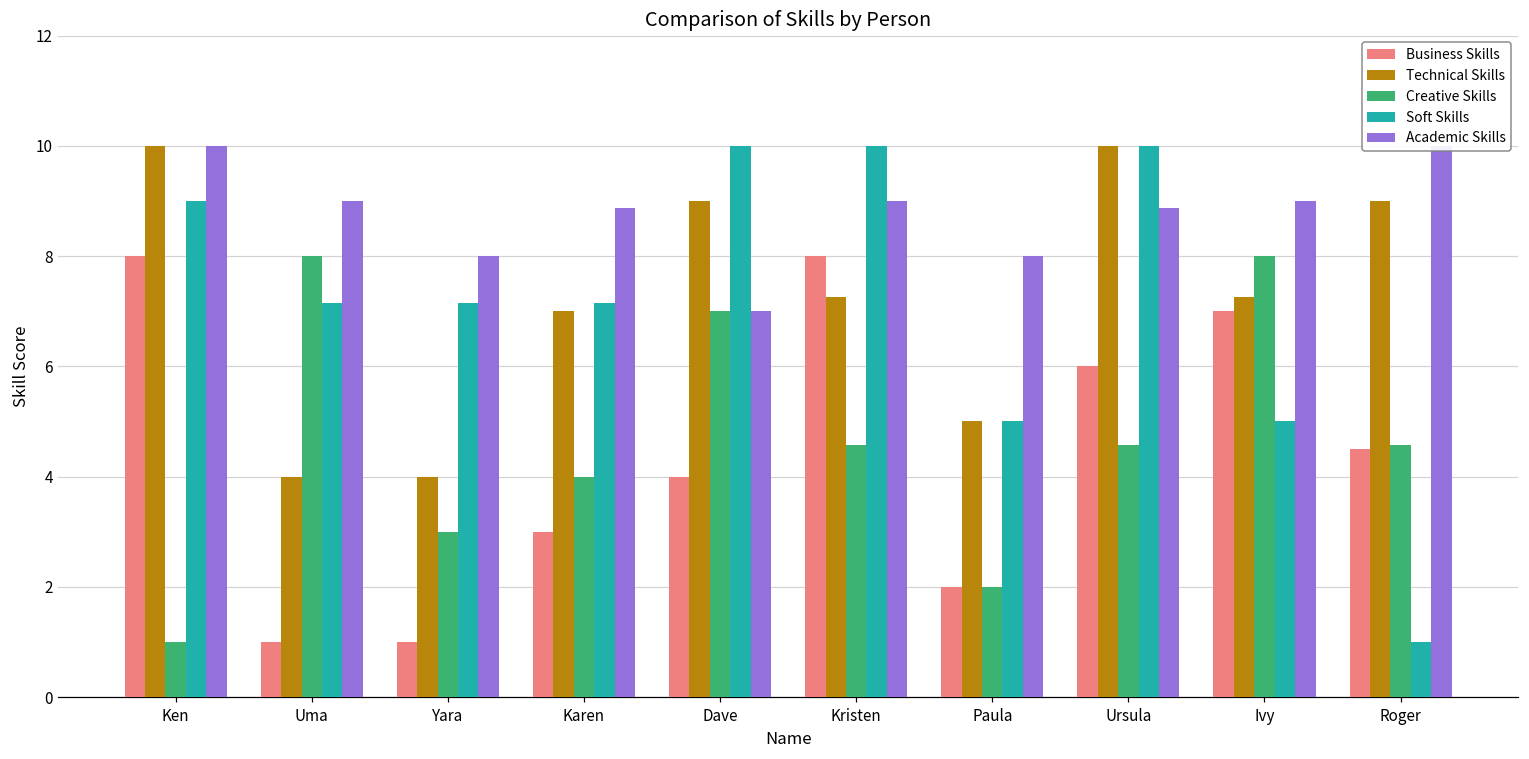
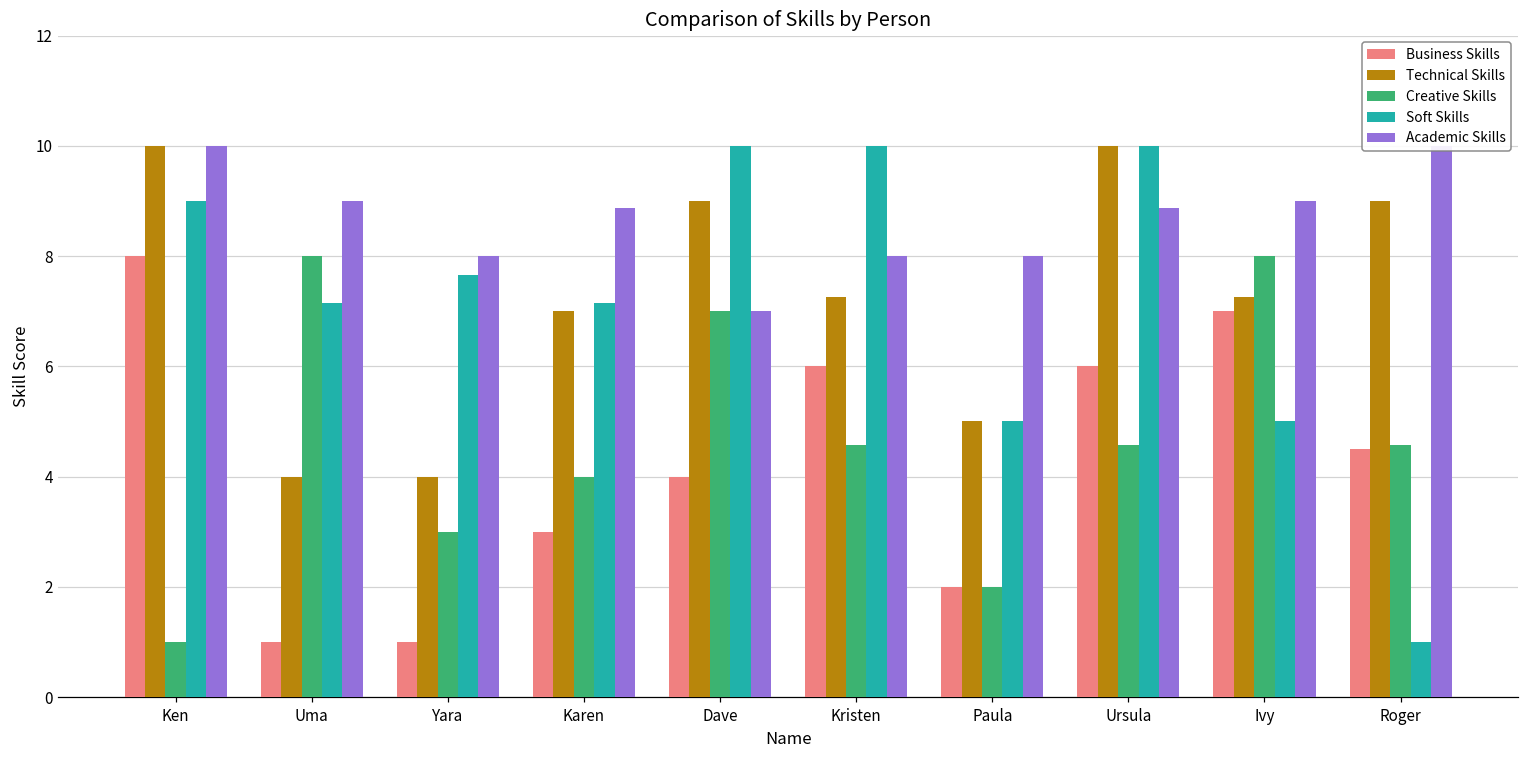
Soft Skills, Yara: 7.1 -> 7.7
Business Skills, Kristen: 8 -> 6
Academic Skills, Kristen: 9 -> 8
